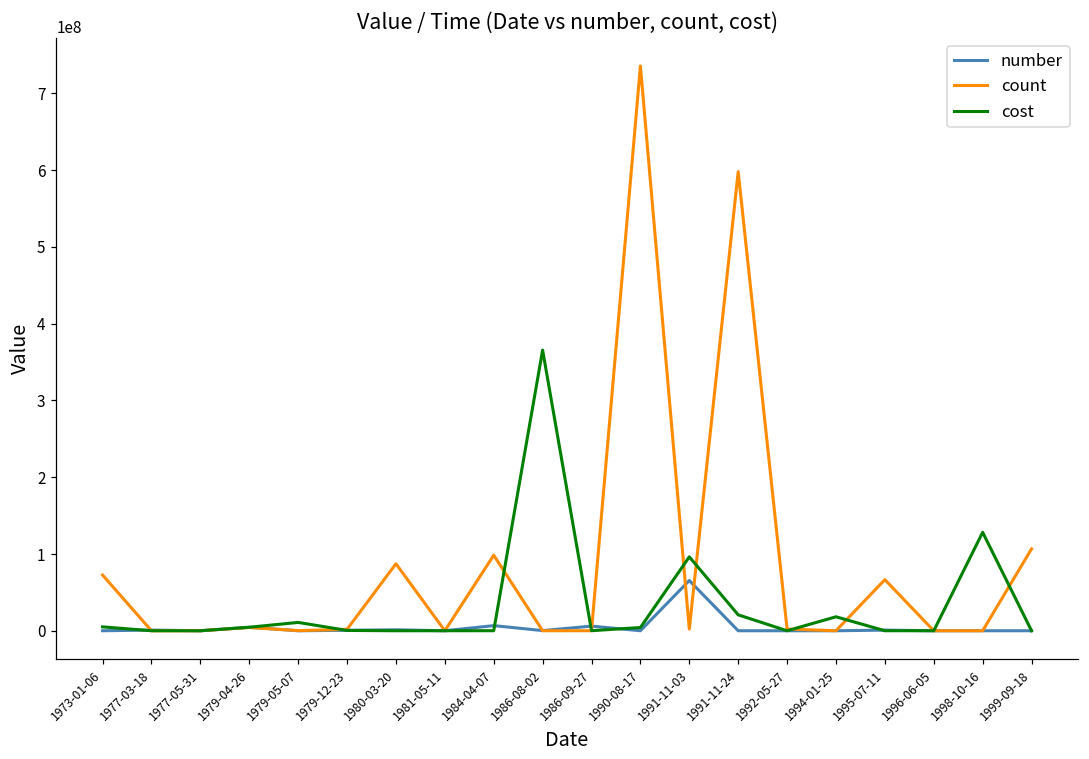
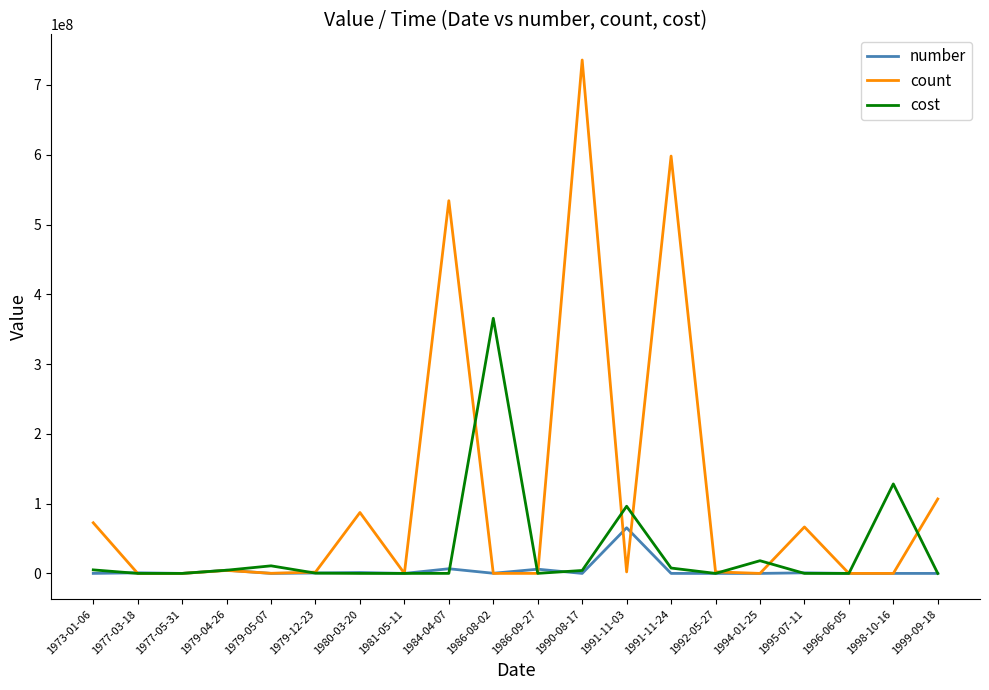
count, 1984-04-07: 100000000 -> 530000000
cost, 1991-11-24: 20000000 -> 10000000
